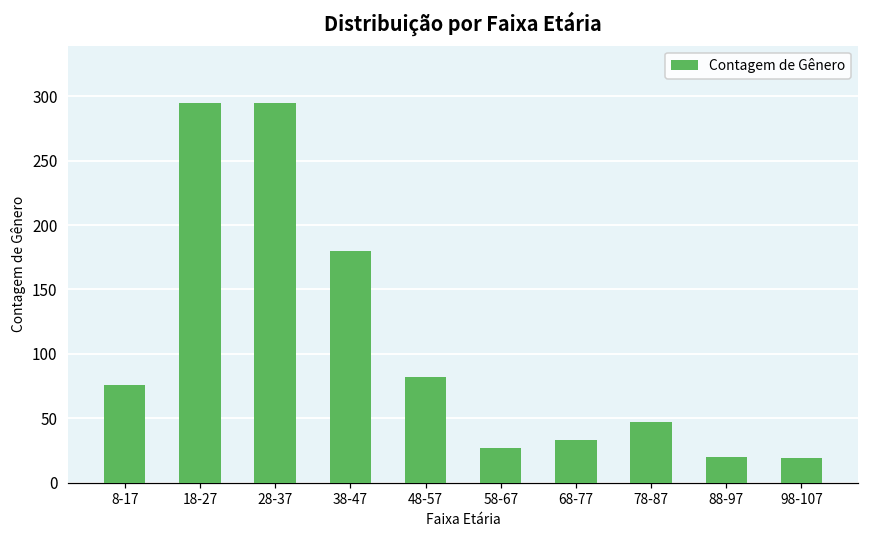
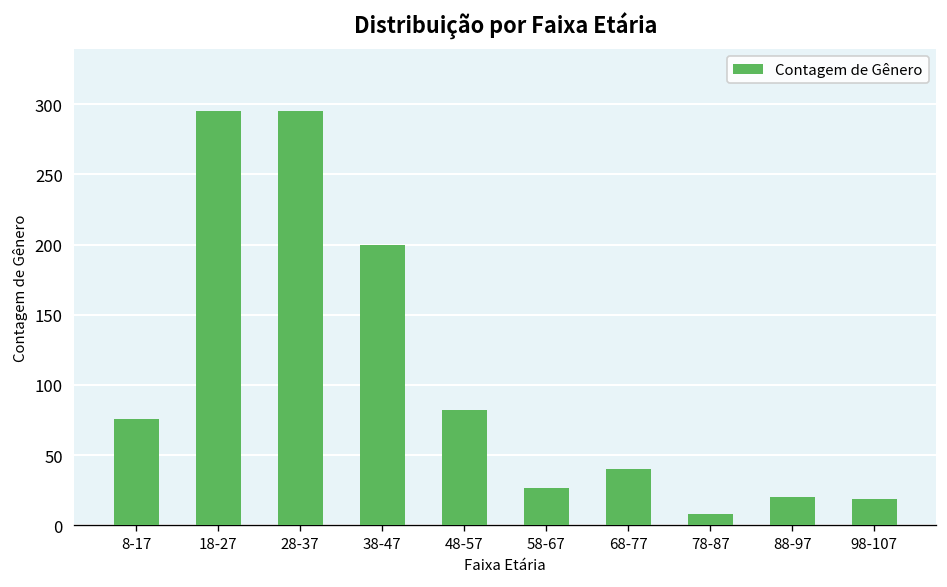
38-47: 180 -> 200
68-77: 33 -> 40
78-87: 47 -> 8
